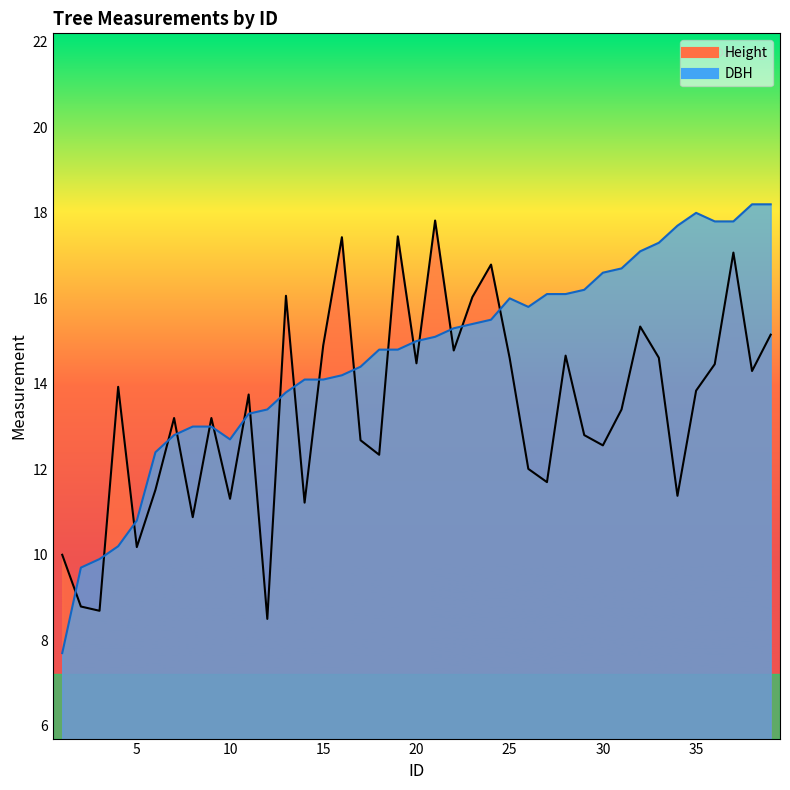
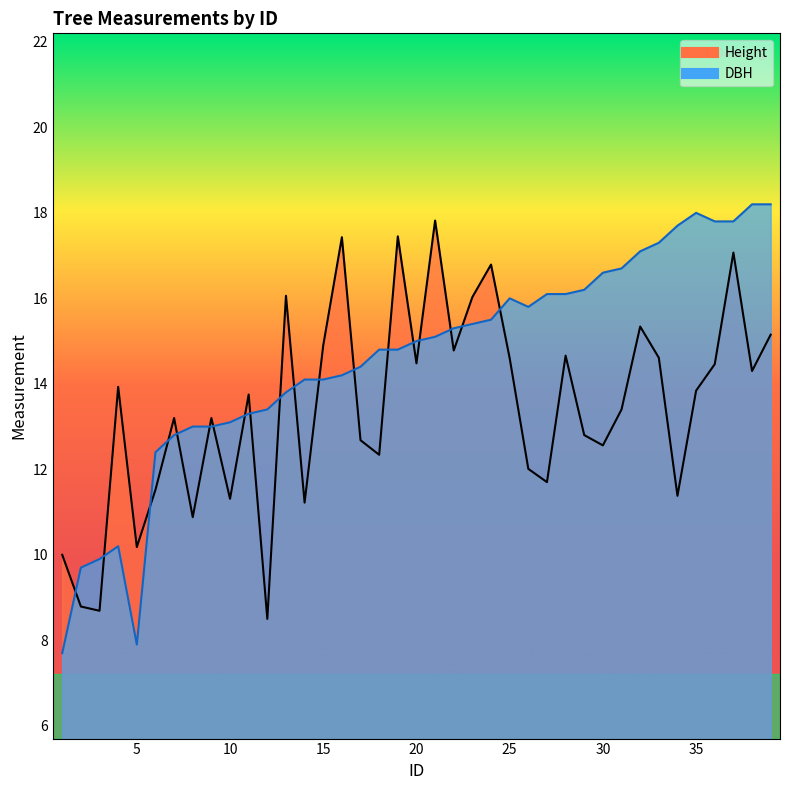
DBH, 5: 10.8 -> 7.9
DBH, 10: 12.7 -> 13.1
